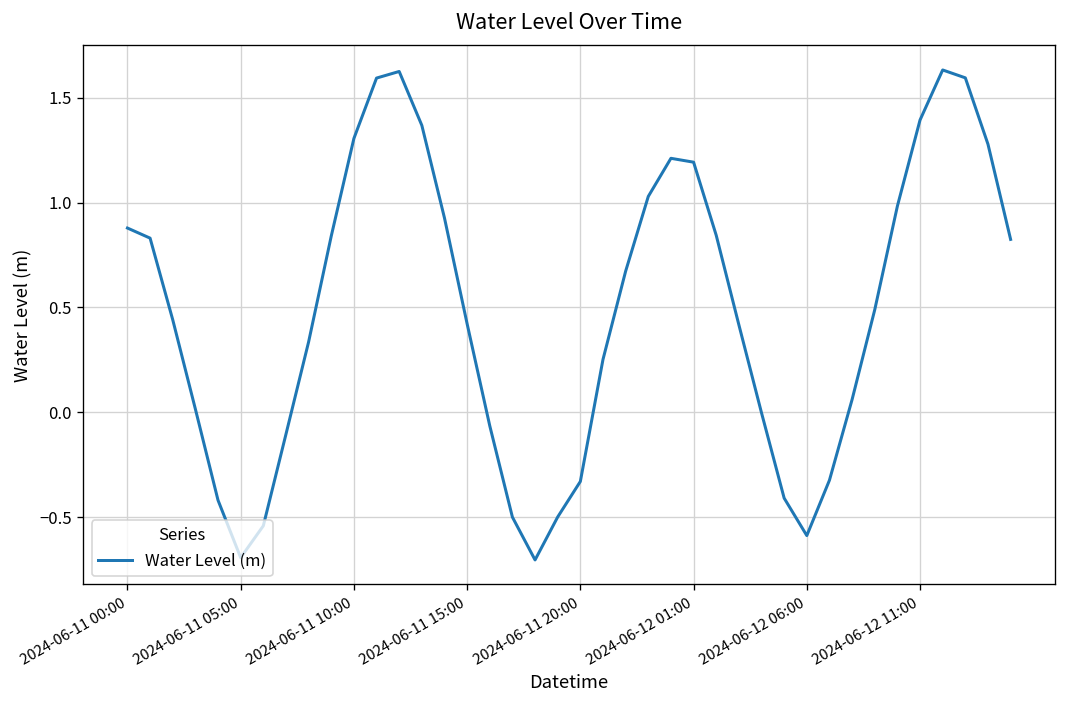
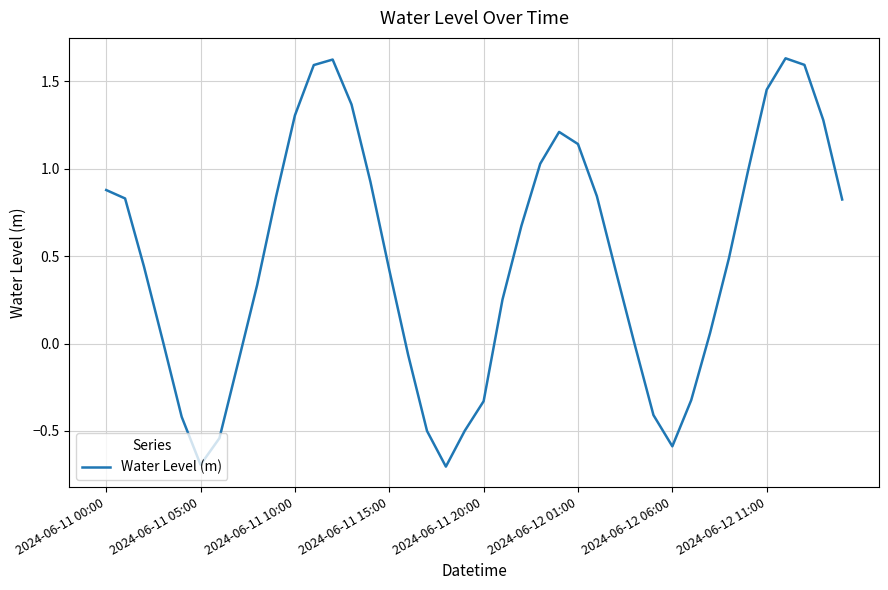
2024-06-12 01:00: 1.19 -> 1.14
2024-06-12 11:00: 1.39 -> 1.45
